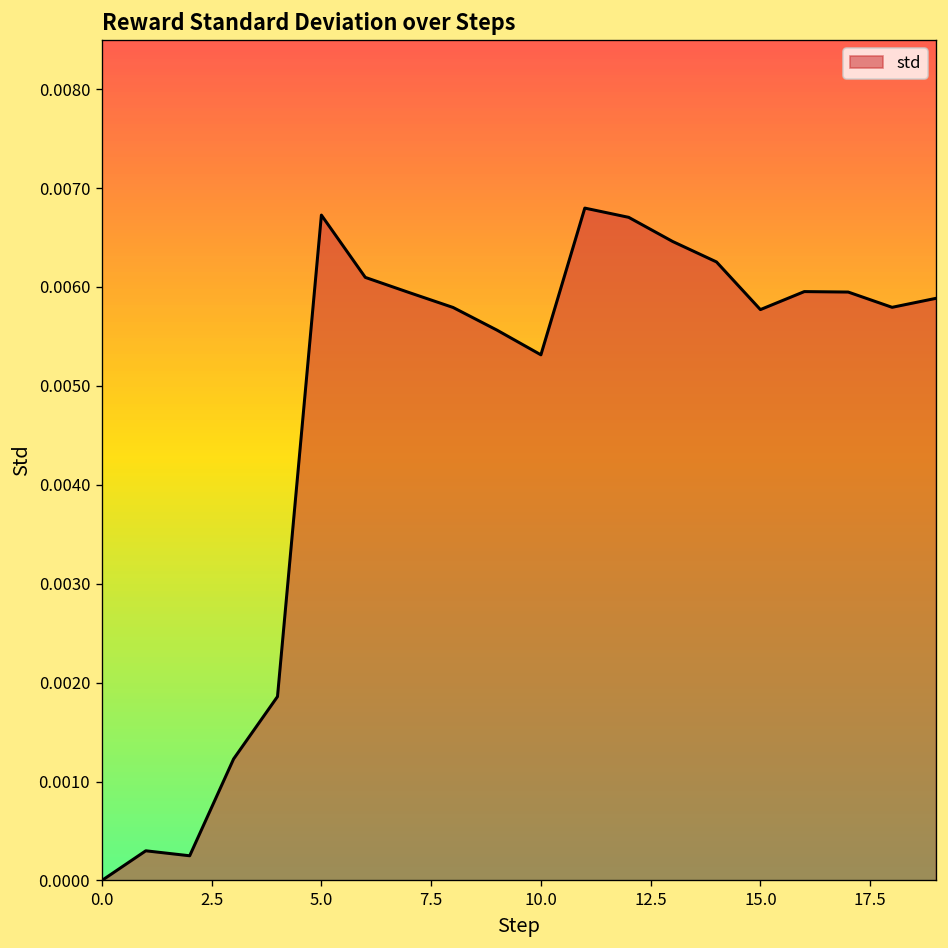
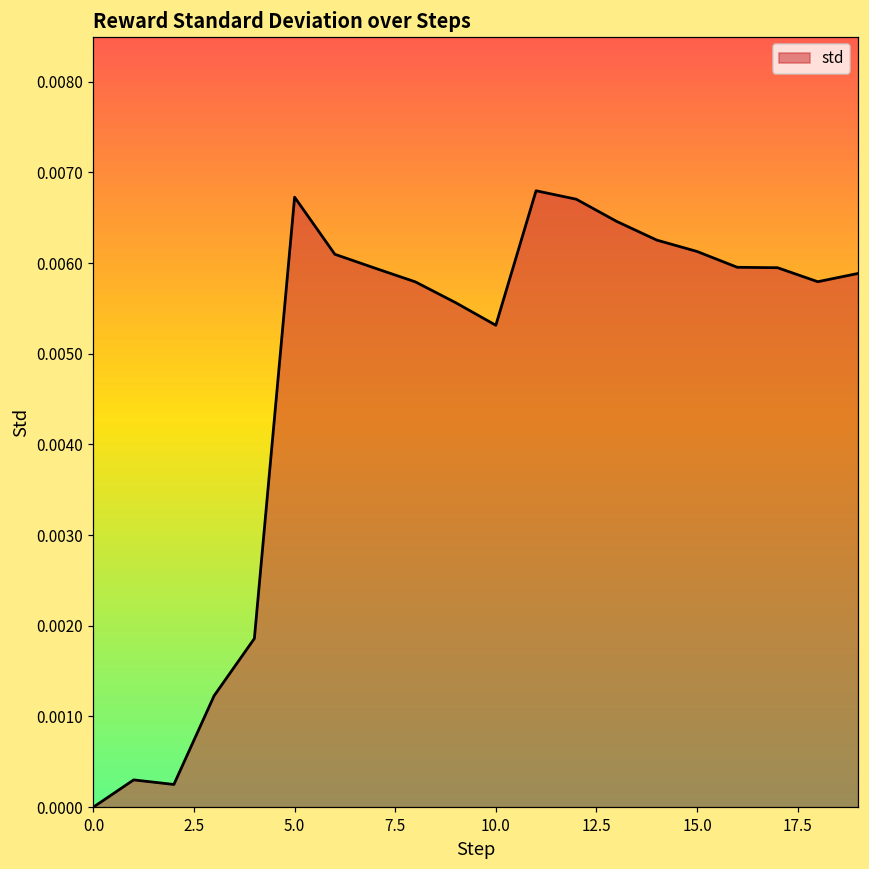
15.0: 0.0058 -> 0.0061
